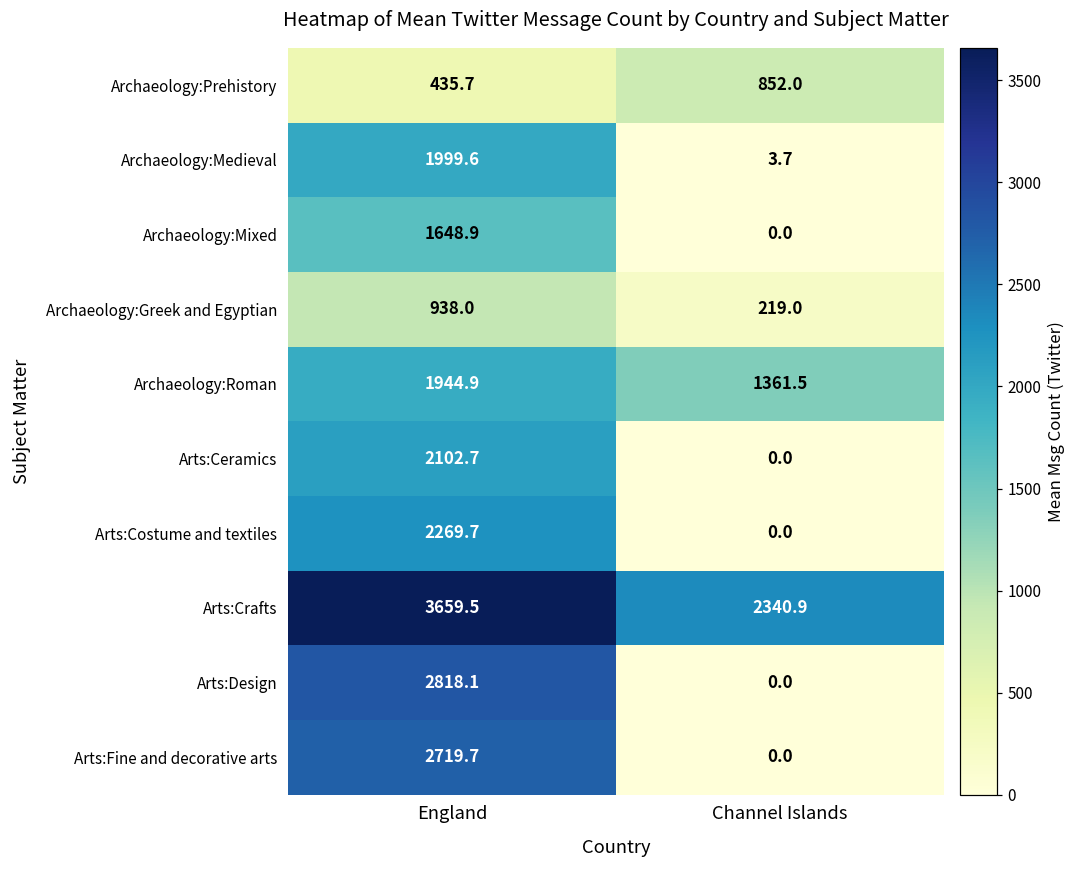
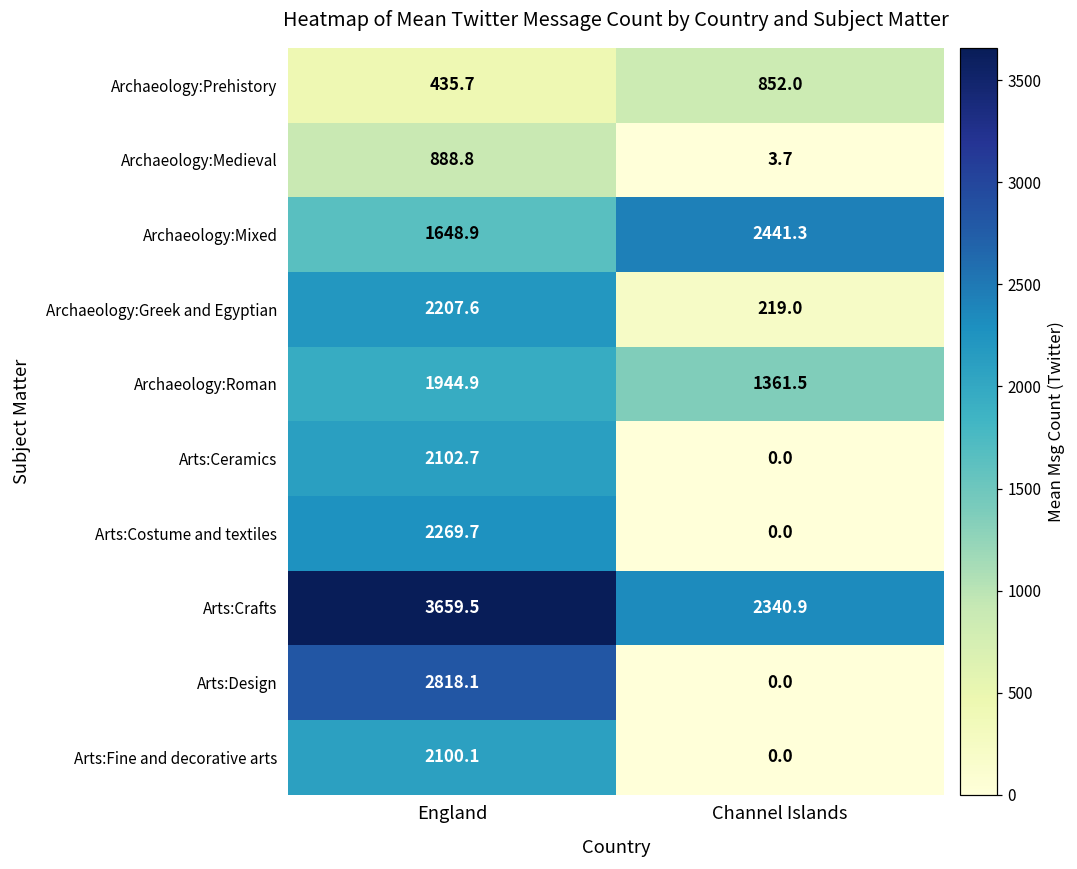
Archaeology:Medieval, England: 1999.6 -> 888.8
Archaeology:Mixed, Channel Islands: 0.0 -> 2441.3
Archaeology:Greek and Egyptian, England: 938.0 -> 2207.6
Arts:Fine and decorative arts, England: 2719.7 -> 2100.1
